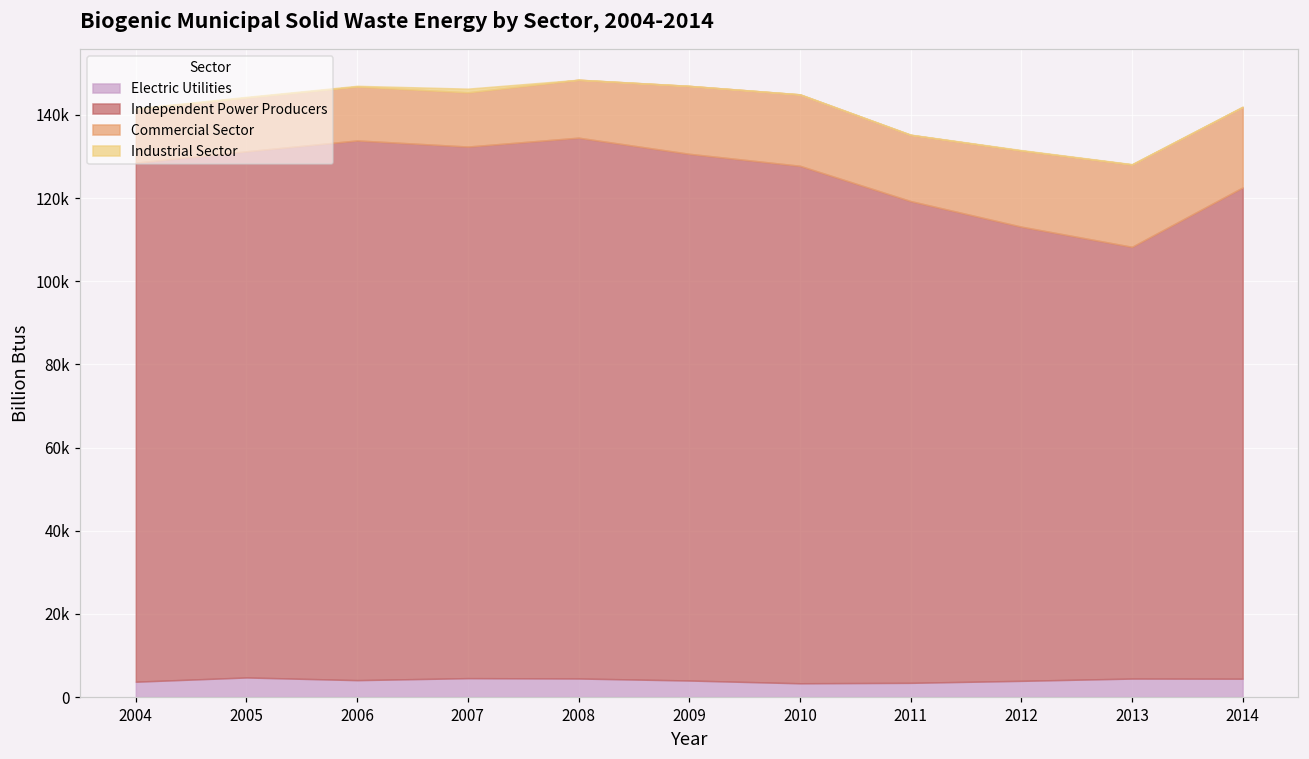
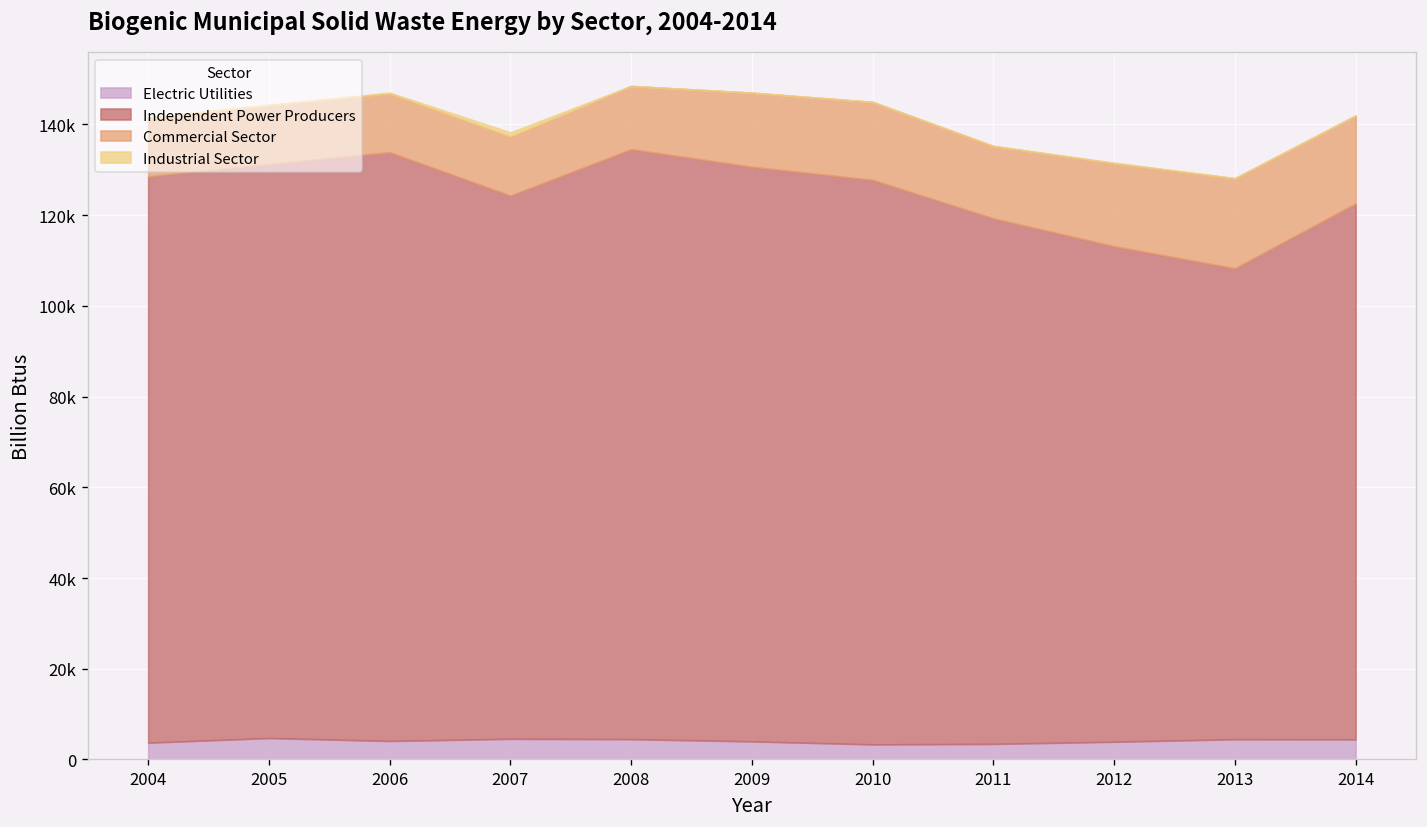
Independent Power Producers, 2007: 128000 -> 120000
